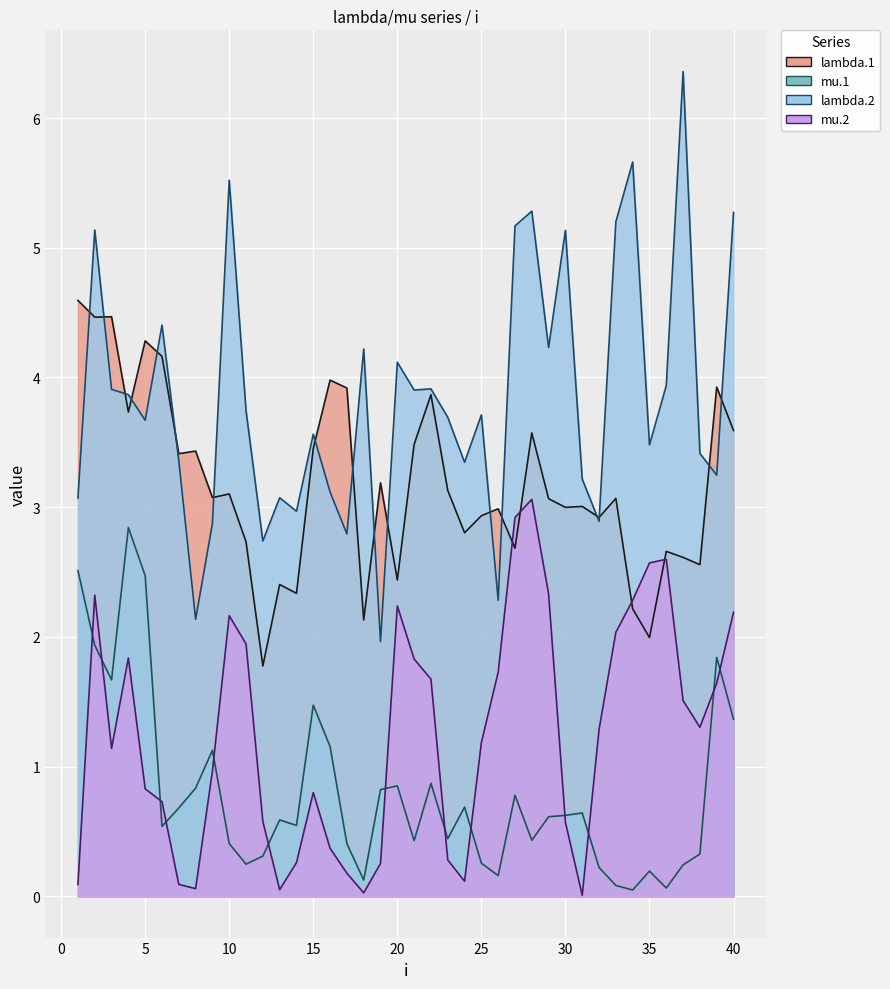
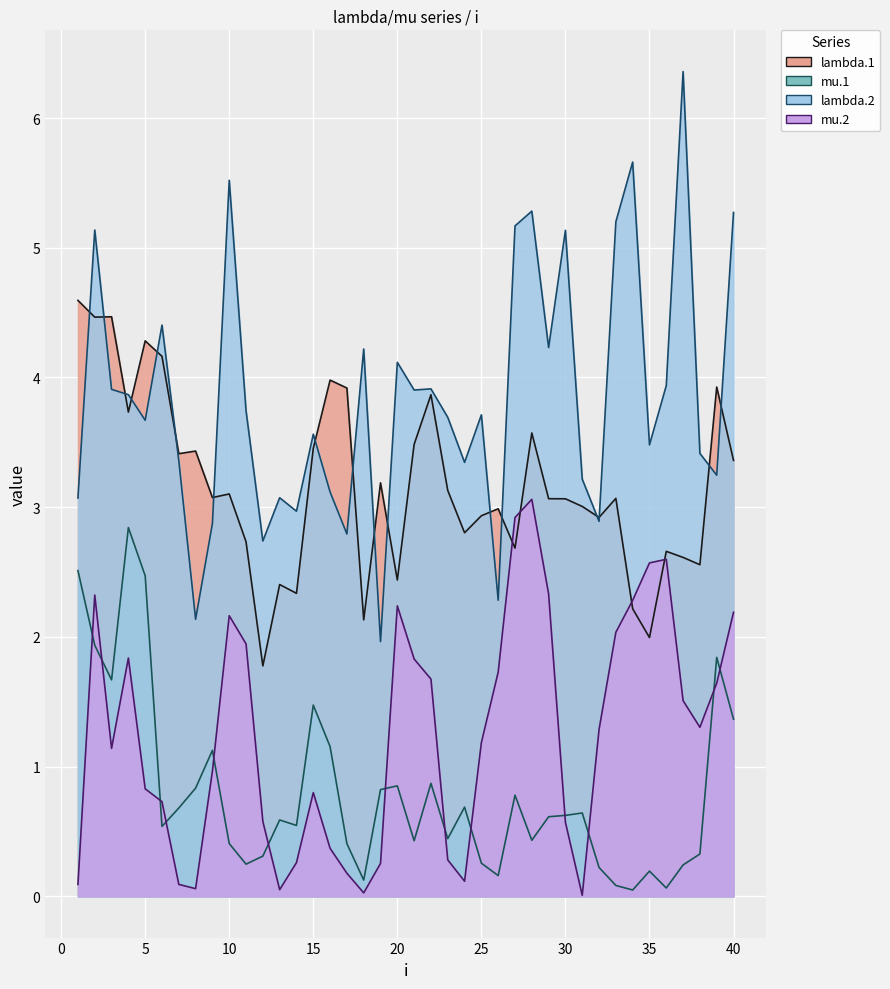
lambda.1, 30: 3.00 -> 3.06
lambda.1, 40: 3.59 -> 3.36
